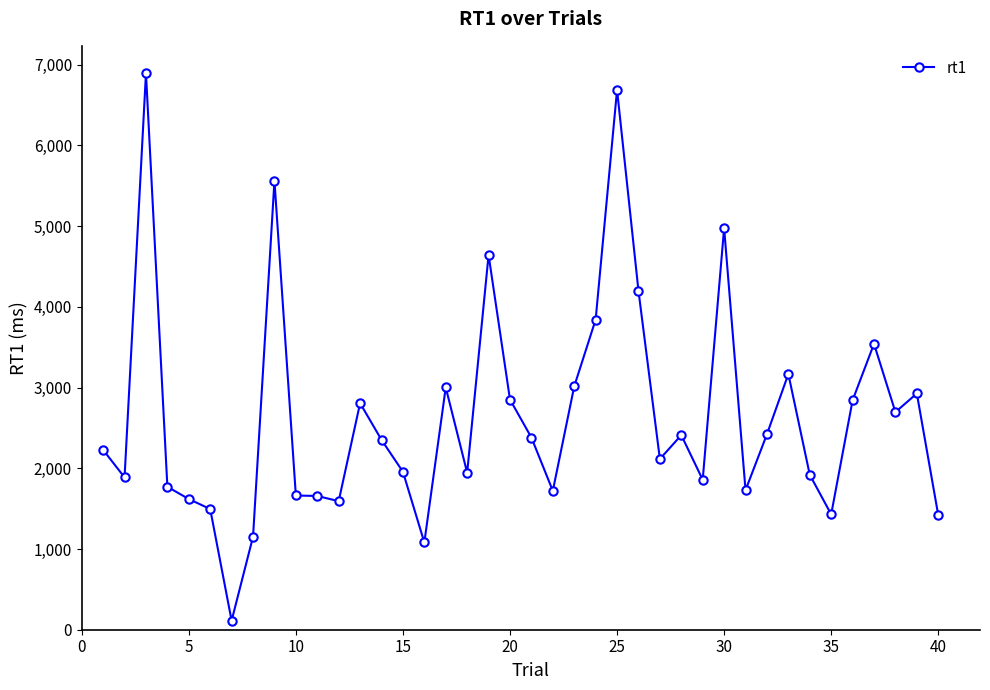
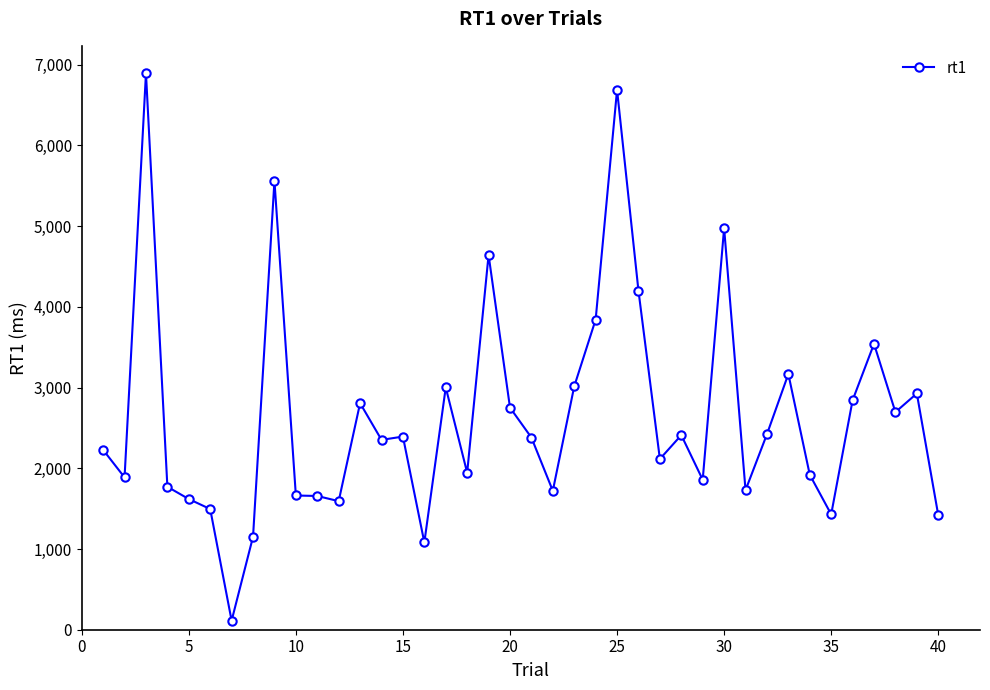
15: 2,000 -> 2,400
20: 2,900 -> 2,800
